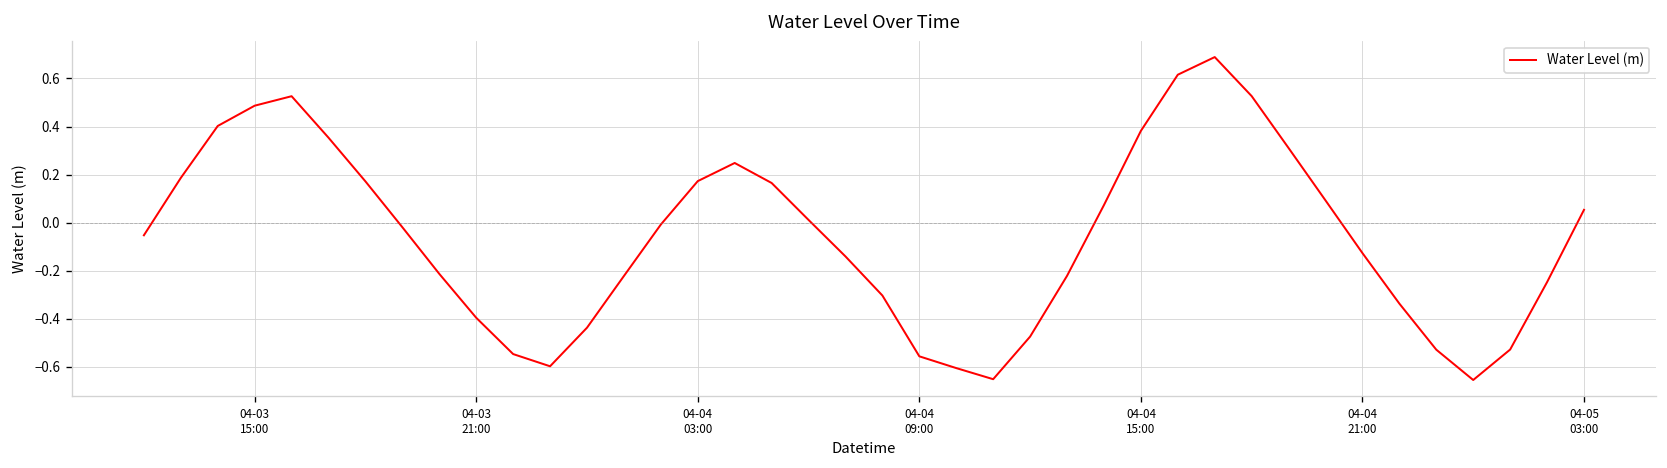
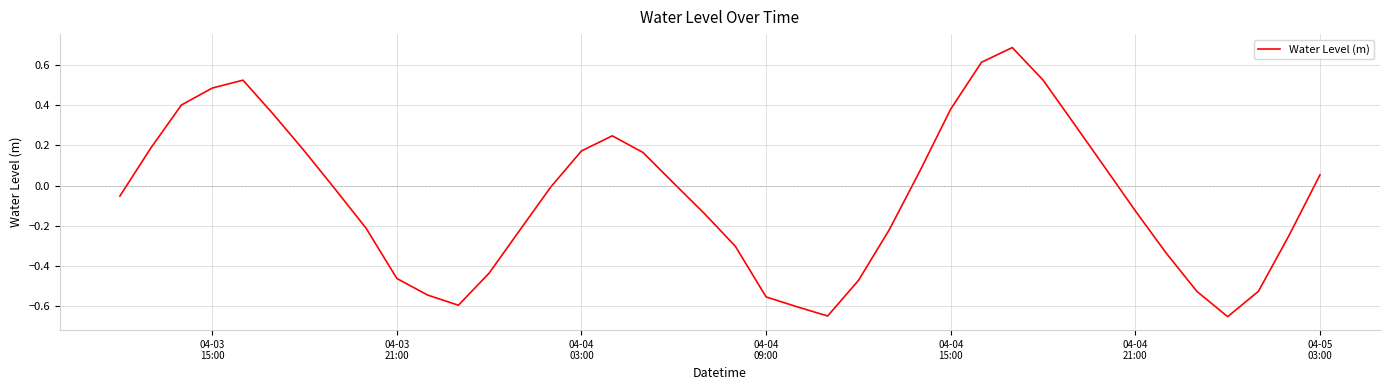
04-03 21:00: -0.40 -> -0.46
